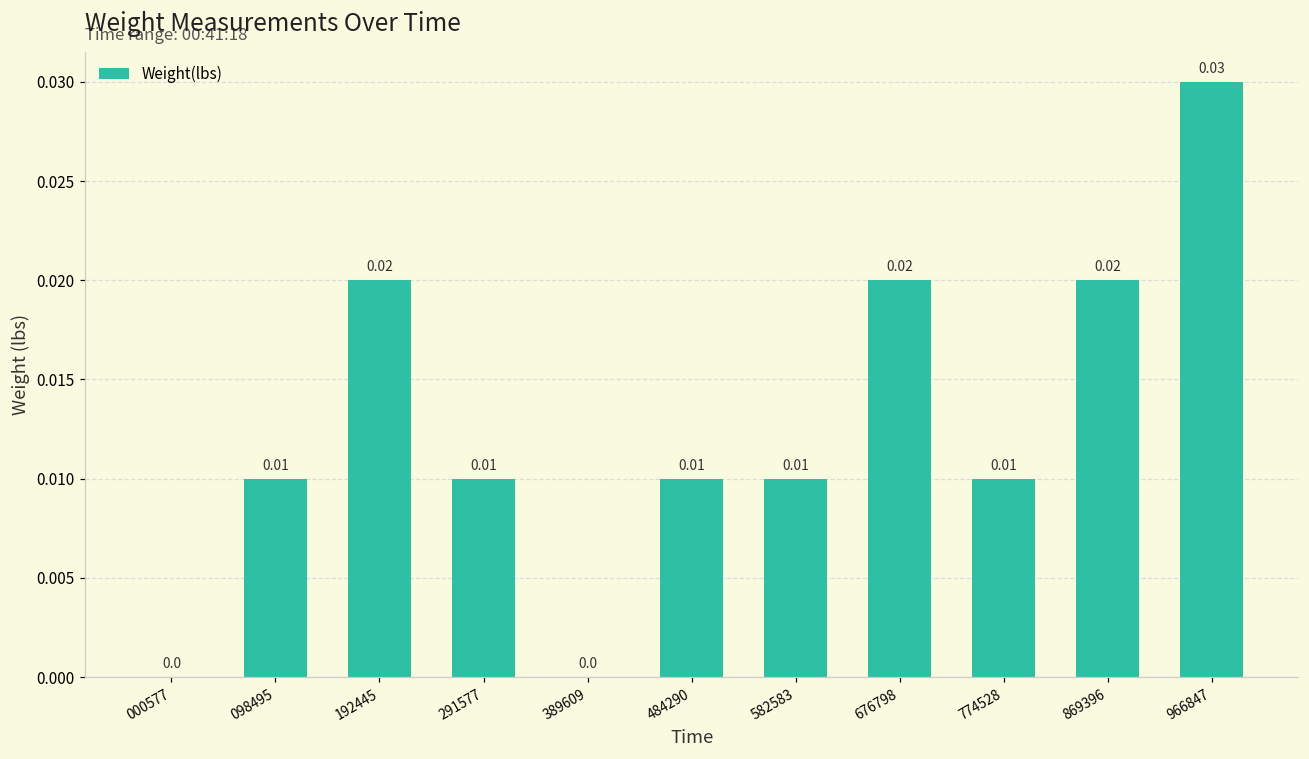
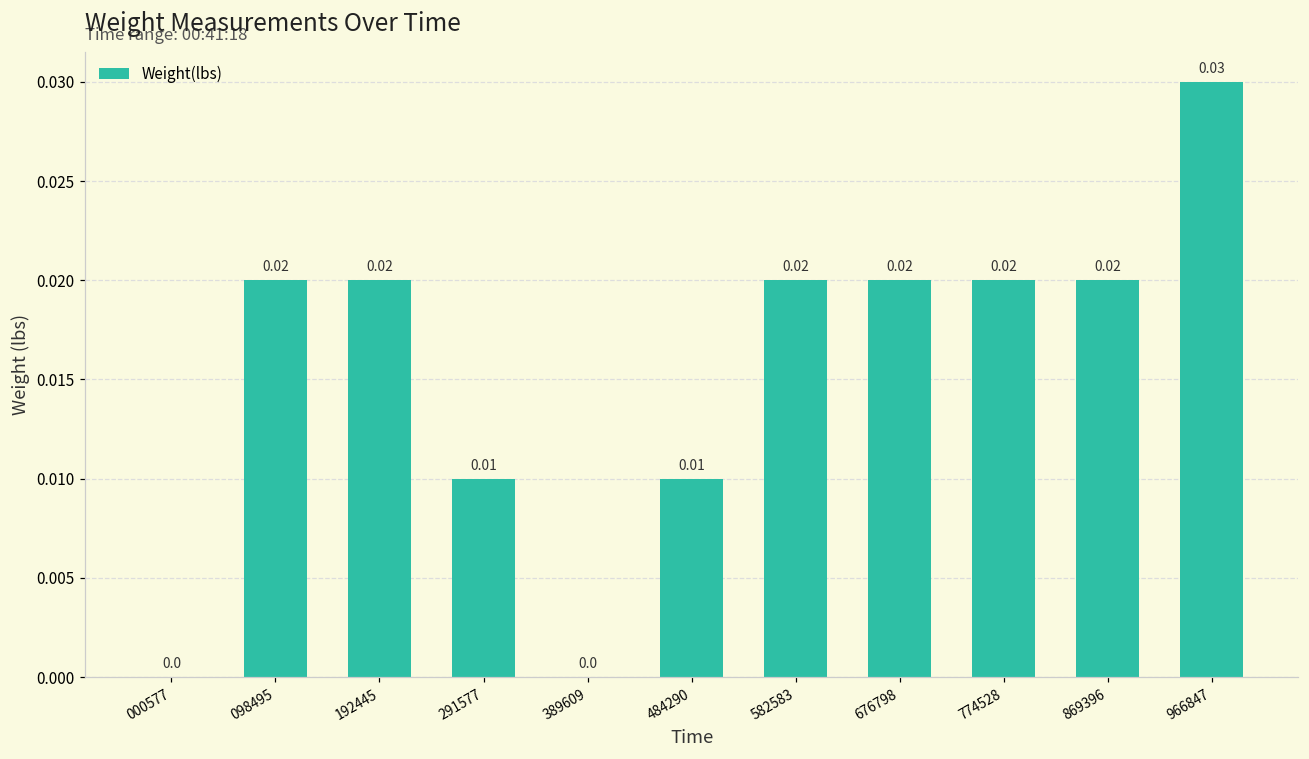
098495: 0.01 -> 0.02
582583: 0.01 -> 0.02
774528: 0.01 -> 0.02
